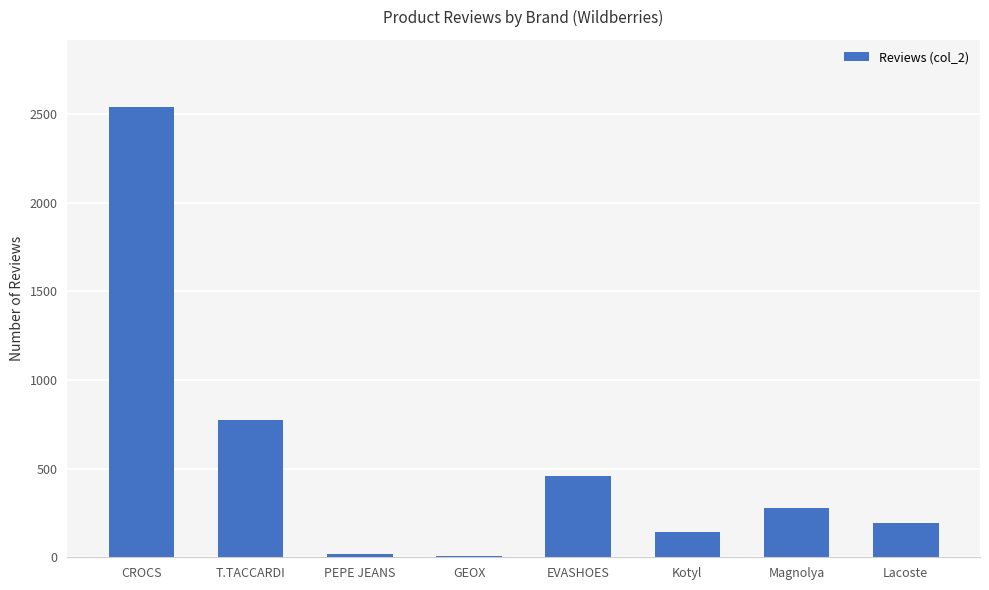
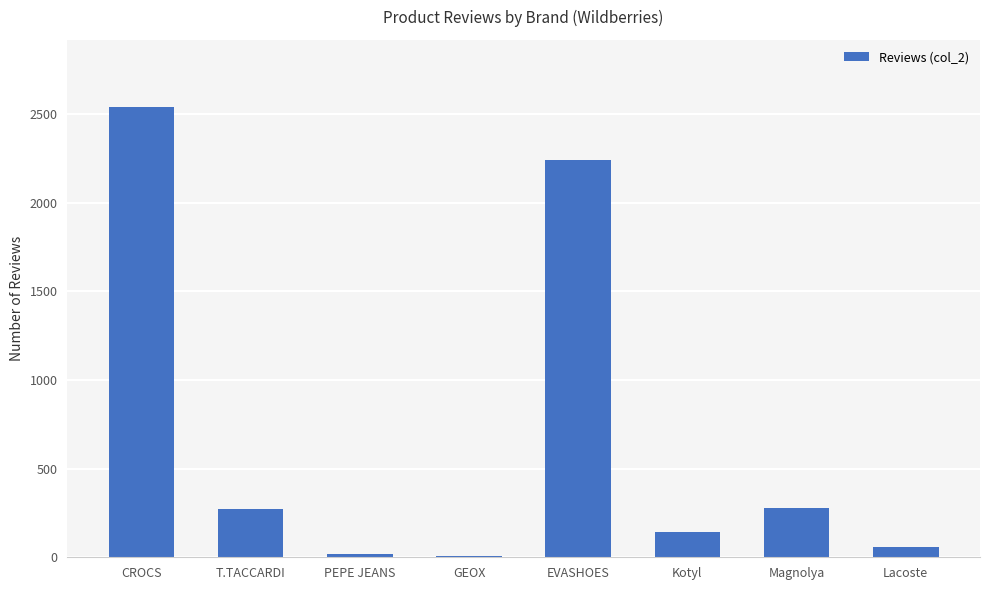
T.TACCARDI: 780 -> 270
EVASHOES: 460 -> 2240
Lacoste: 190 -> 60
